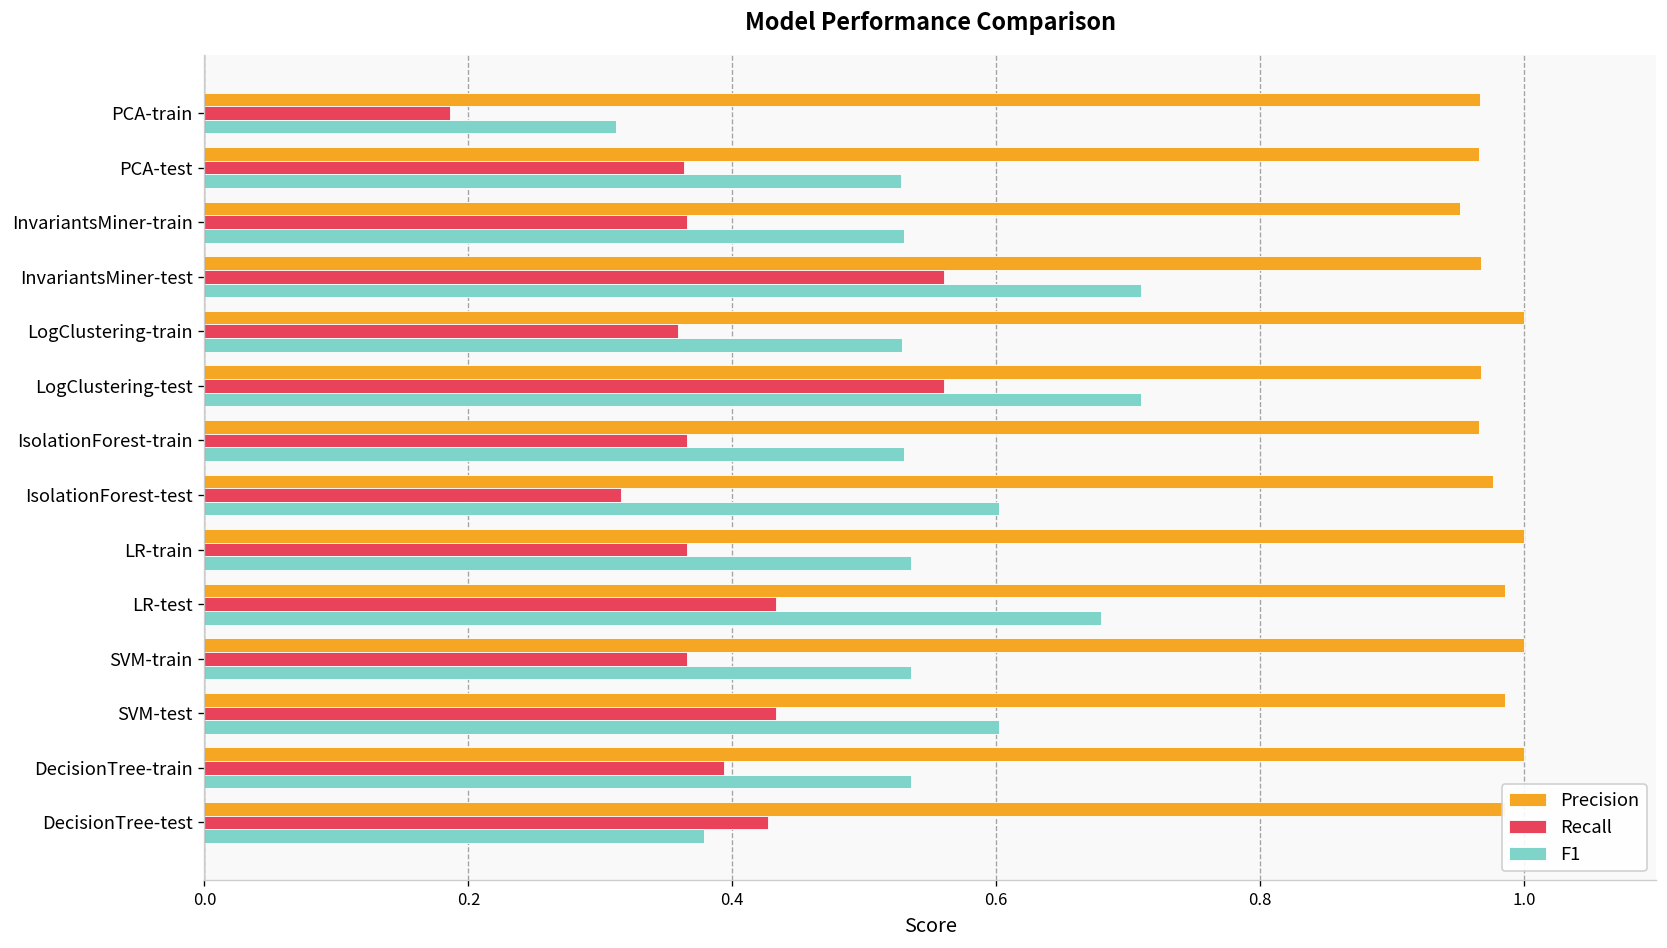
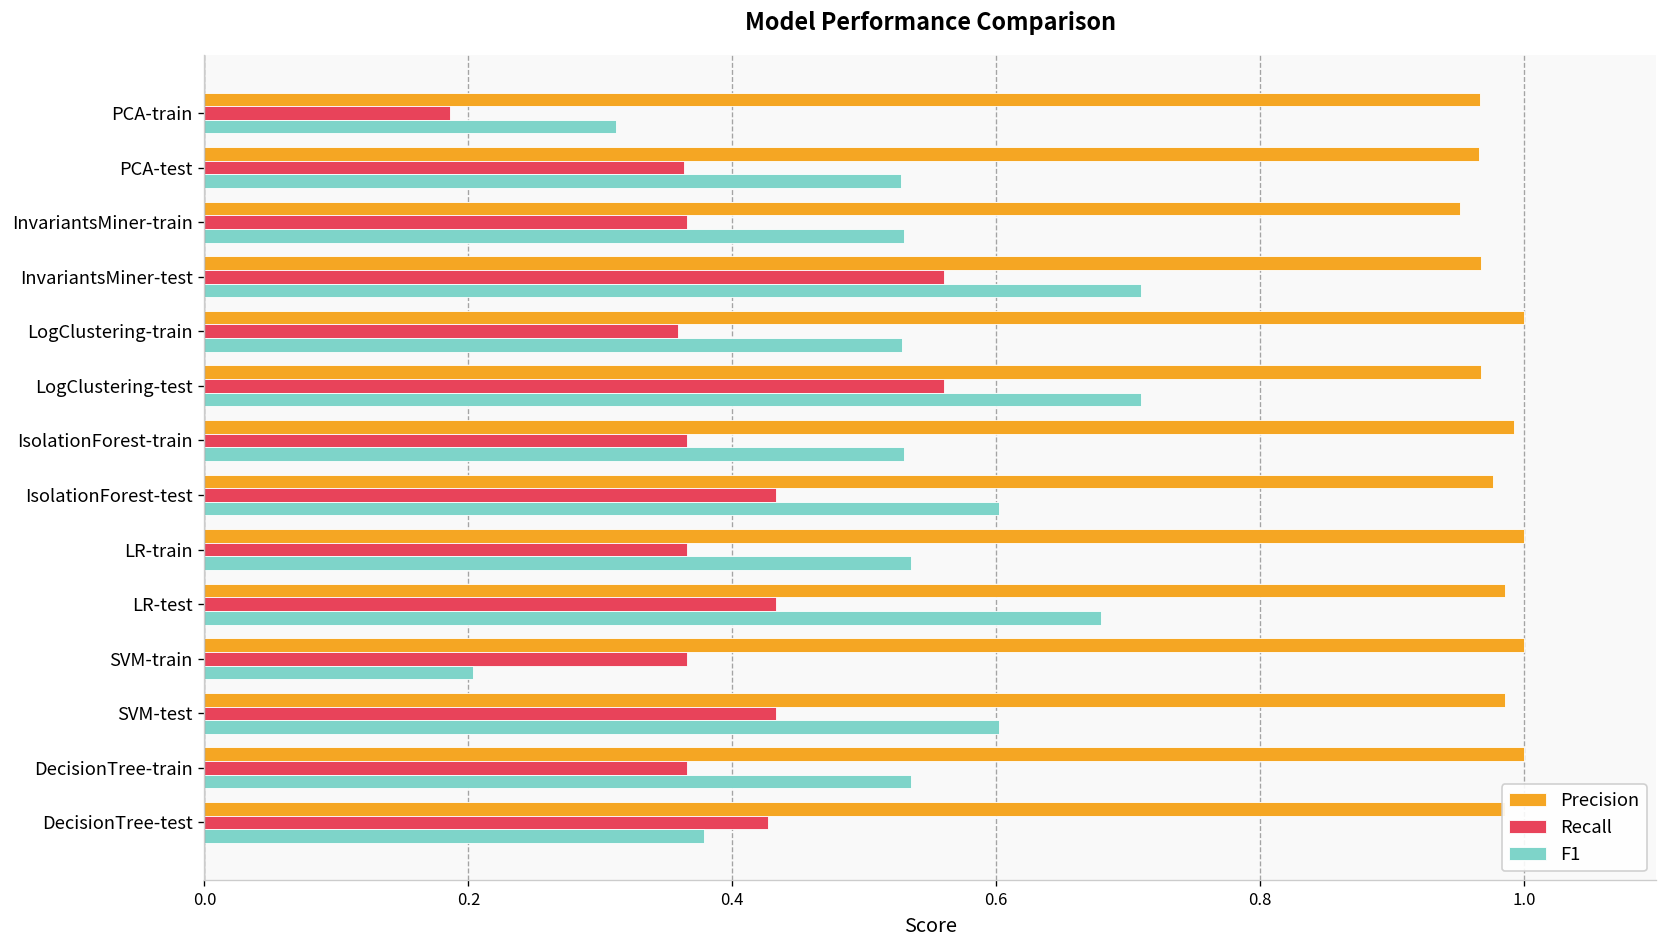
Precision, IsolationForest-train: 0.966 -> 0.992
Recall, IsolationForest-test: 0.315 -> 0.433
F1, SVM-train: 0.535 -> 0.204
Recall, DecisionTree-train: 0.393 -> 0.365
